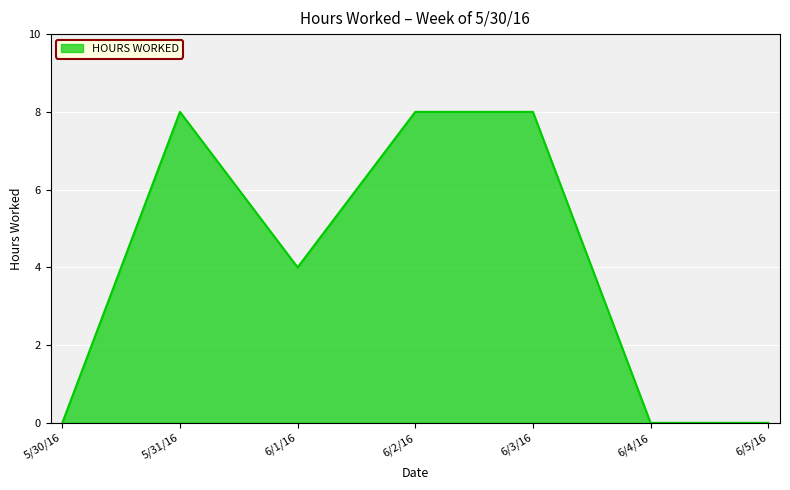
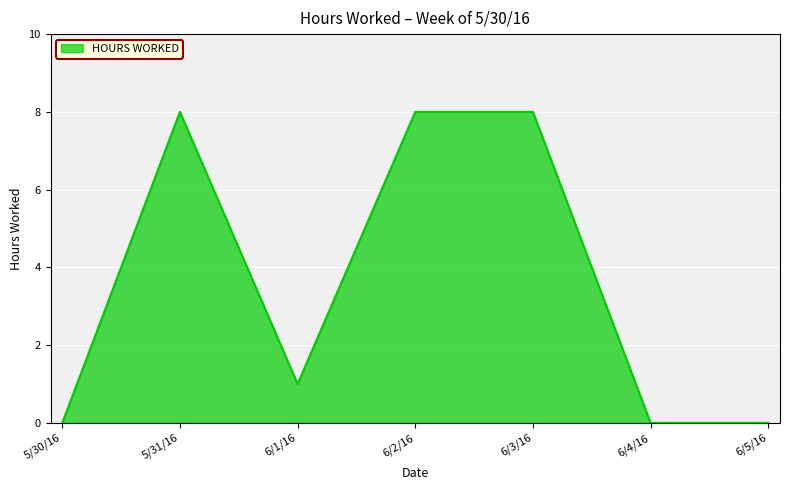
6/1/16: 4 -> 1
